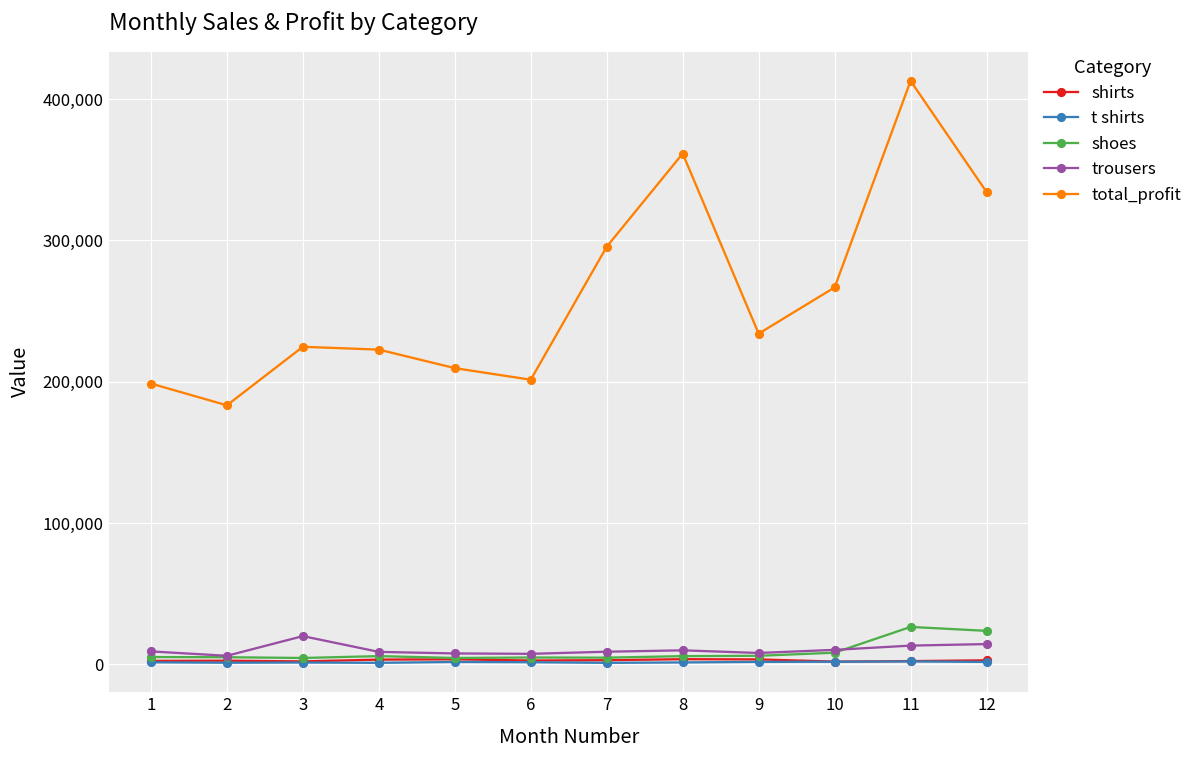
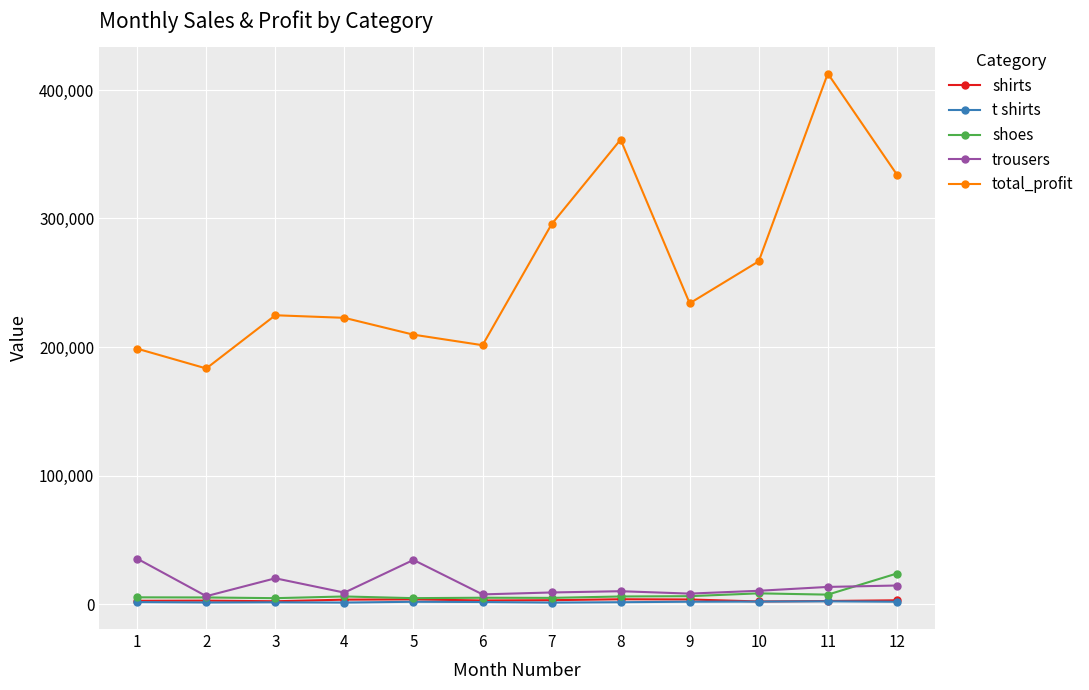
trousers, 1: 9,000 -> 35,000
trousers, 5: 8,000 -> 34,000
shoes, 11: 27,000 -> 7,000
